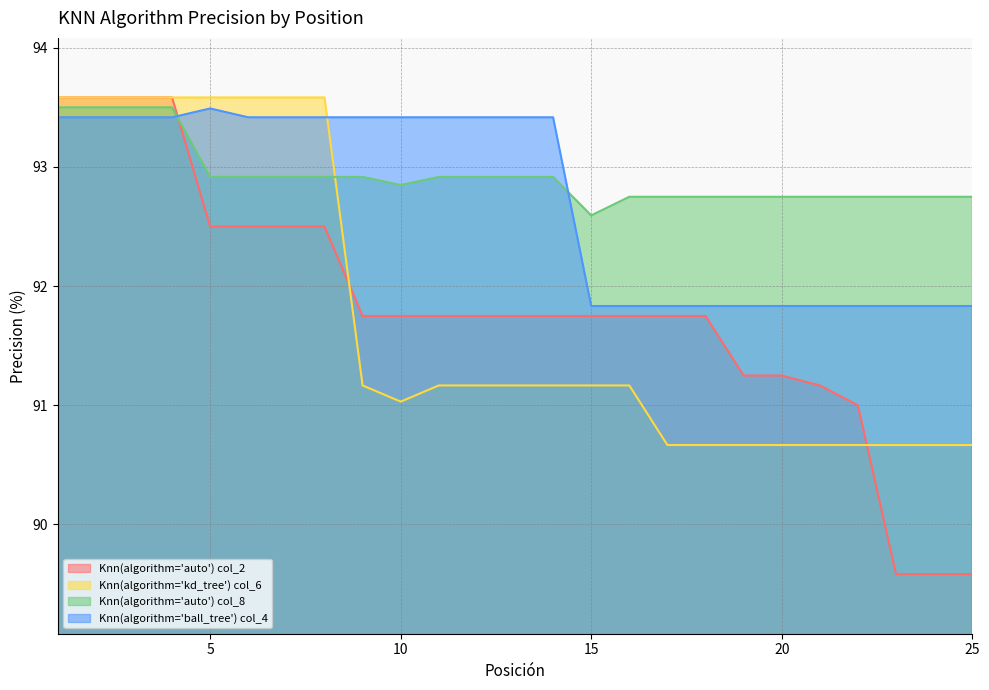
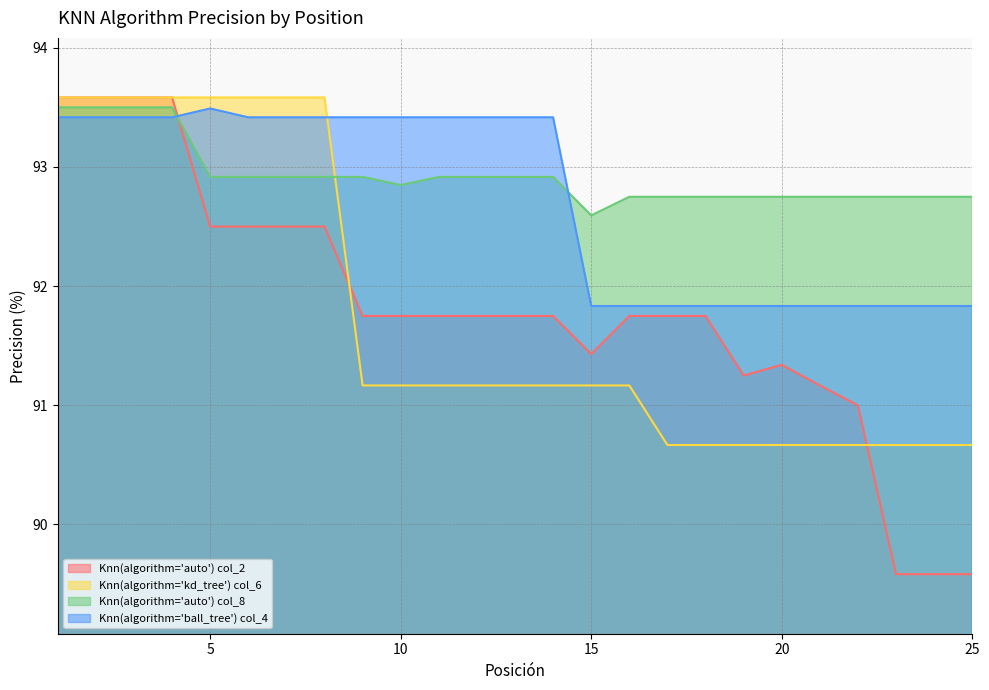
Knn(algorithm='kd_tree') col_6, 10: 91.03 -> 91.17
Knn(algorithm='auto') col_2, 15: 91.75 -> 91.43
Knn(algorithm='auto') col_2, 20: 91.25 -> 91.34
